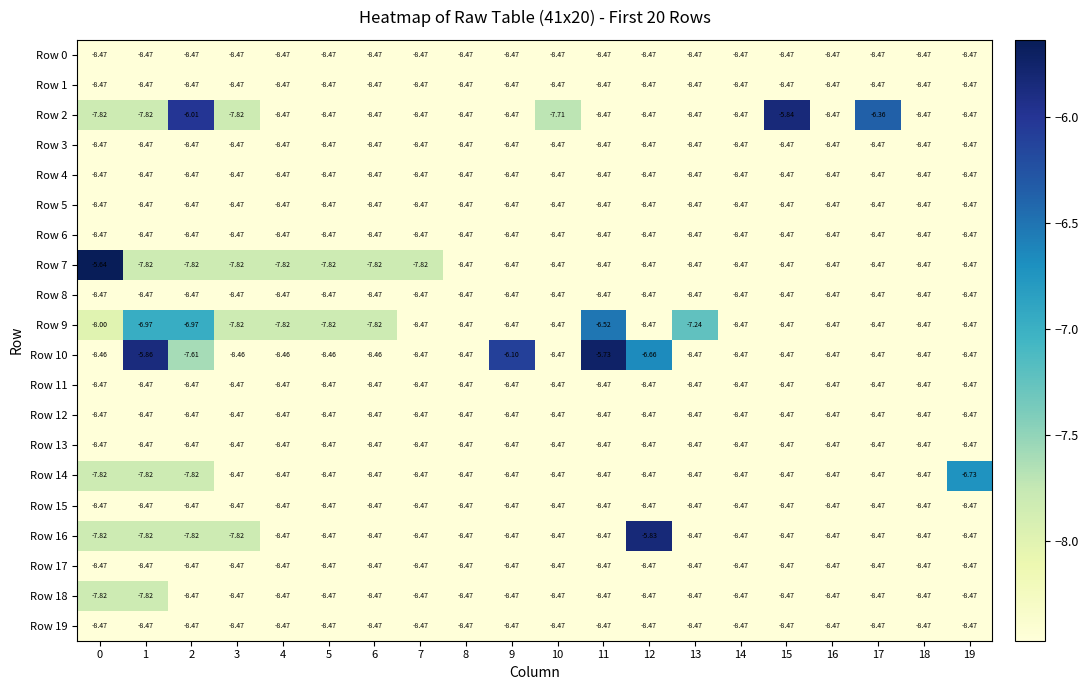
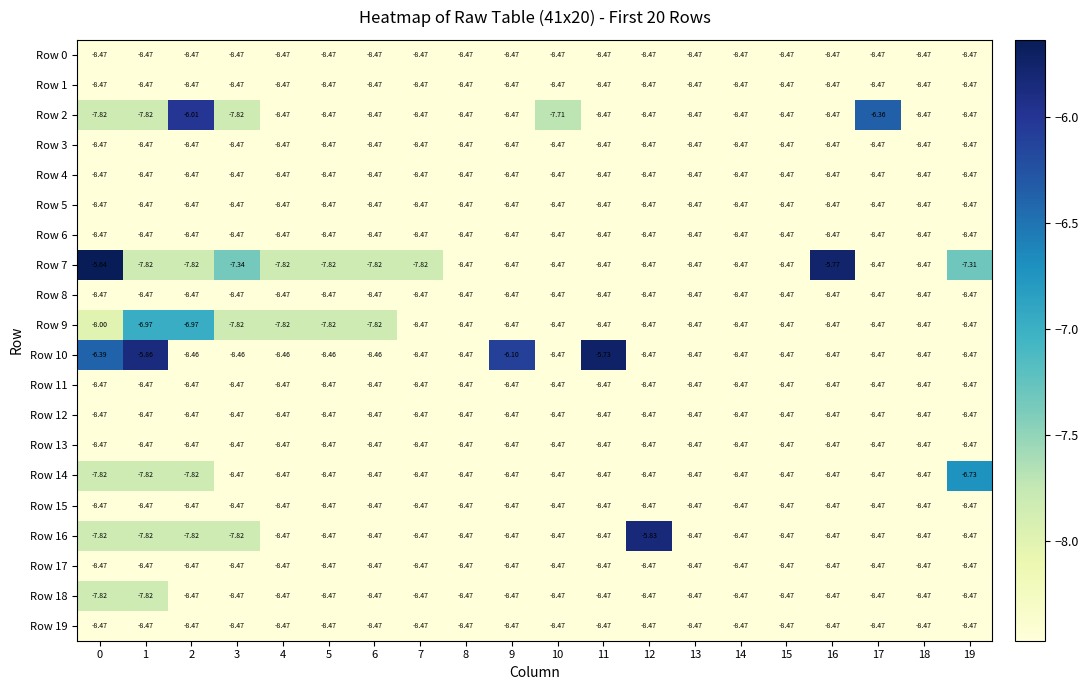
Row 2, 15: -5.84 -> -8.47
Row 7, 3: -7.82 -> -7.34
Row 7, 16: -8.47 -> -5.77
Row 7, 19: -8.47 -> -7.31
Row 9, 11: -6.52 -> -8.47
Row 9, 13: -7.24 -> -8.47
Row 10, 0: -8.46 -> -6.39
Row 10, 2: -7.61 -> -8.46
Row 10, 12: -6.66 -> -8.47
